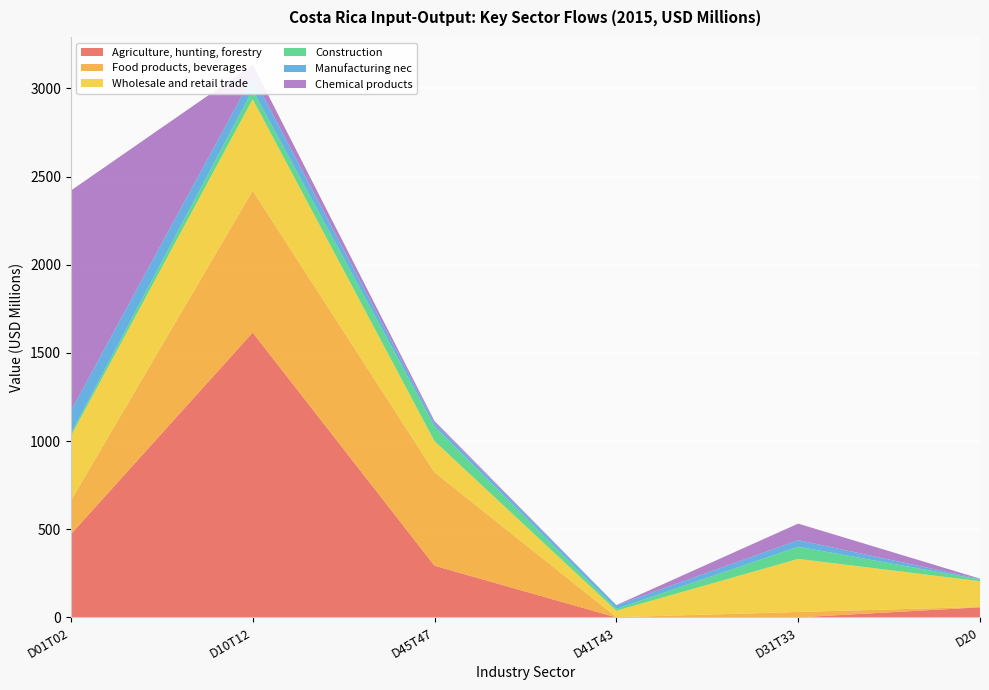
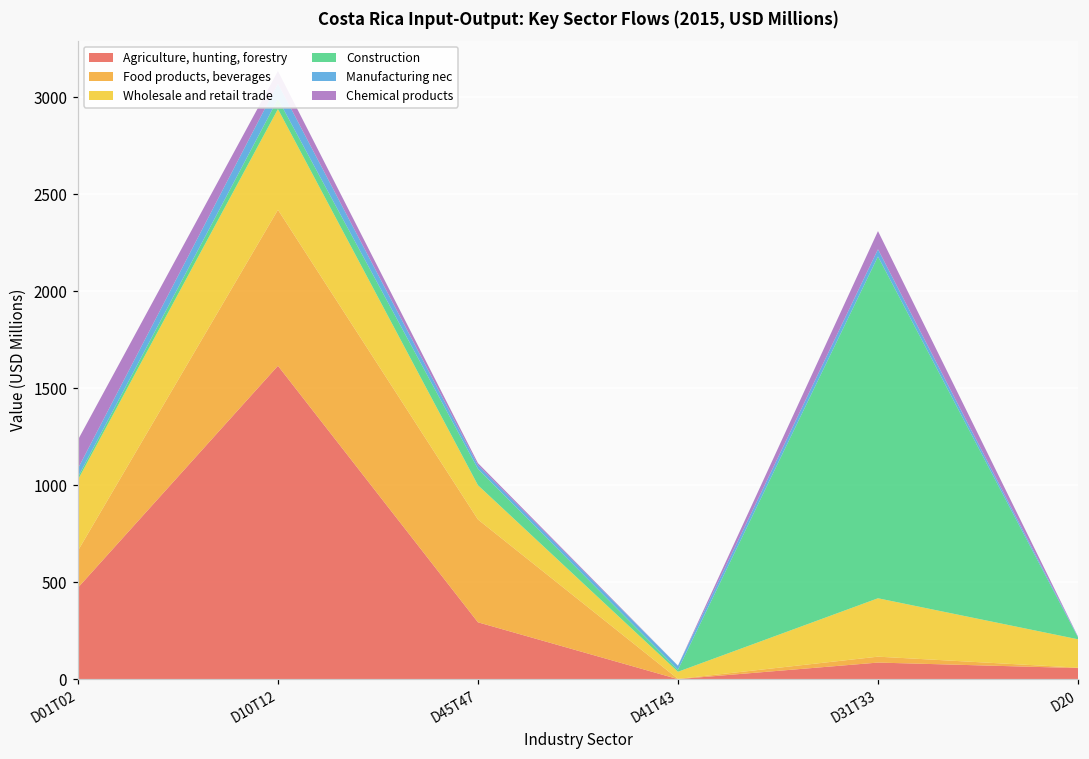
Manufacturing nec, D01T02: 130 -> 40
Chemical products, D01T02: 1250 -> 150
Agriculture, hunting, forestry, D31T33: 0 -> 90
Construction, D31T33: 70 -> 1760
